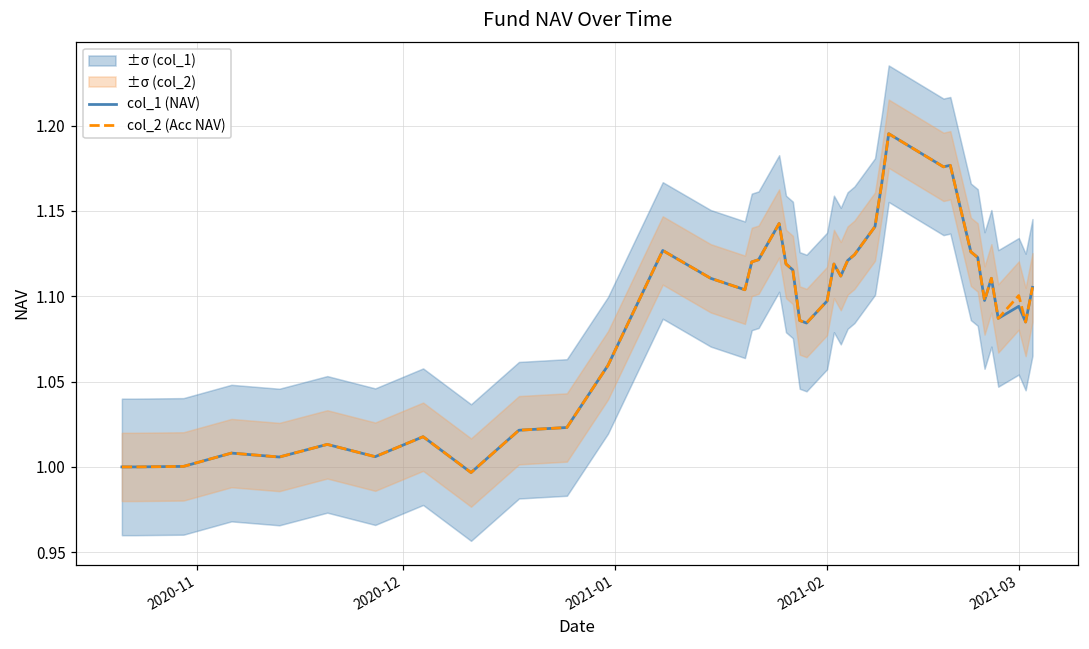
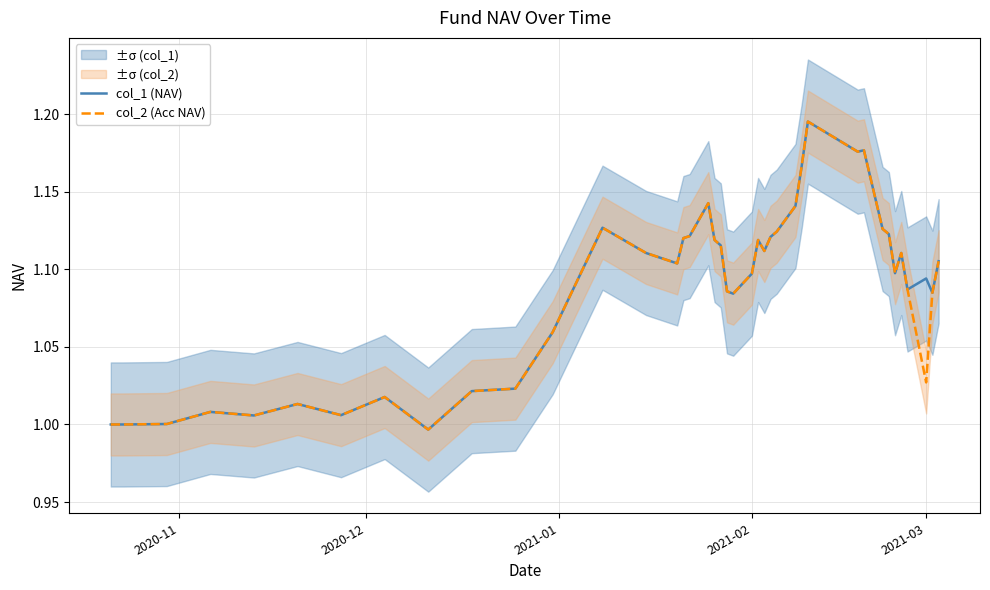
col_2 (Acc NAV), 2021-03: 1.100 -> 1.027
